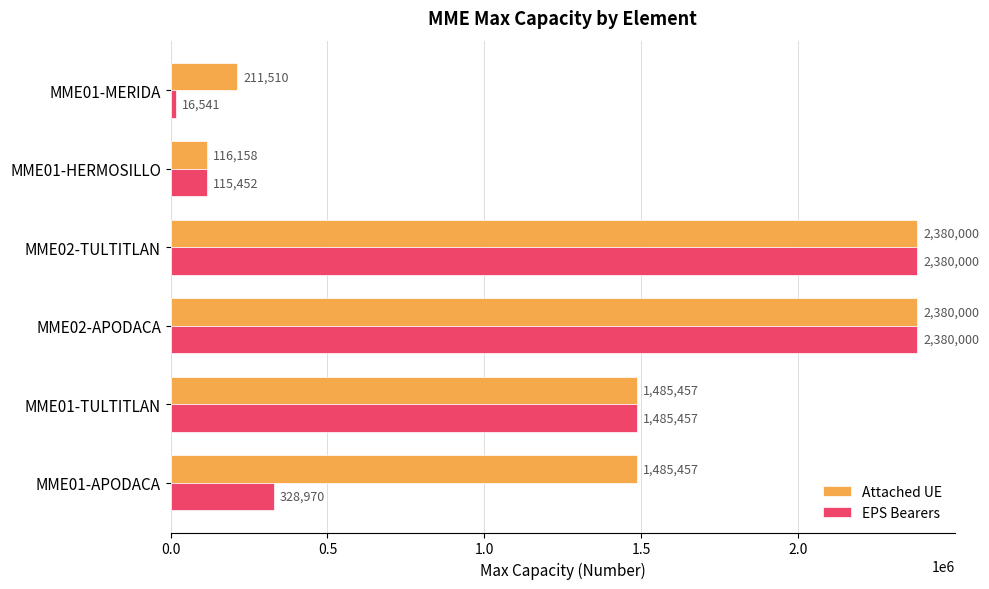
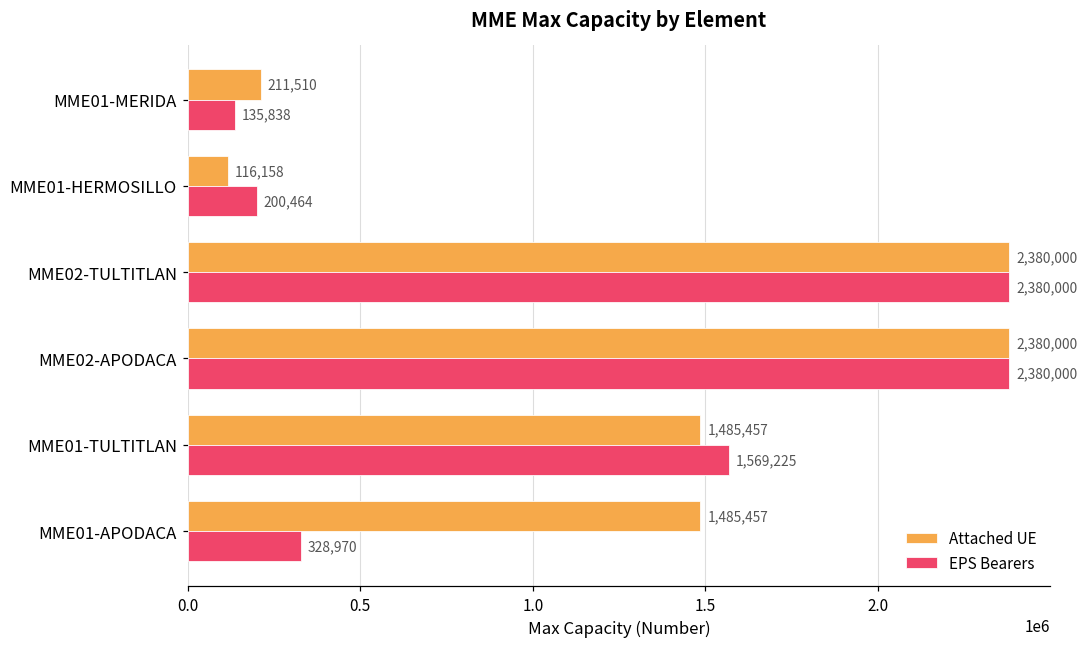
EPS Bearers, MME01-MERIDA: 16,541 -> 135,838
EPS Bearers, MME01-HERMOSILLO: 115,452 -> 200,464
EPS Bearers, MME01-TULTITLAN: 1,485,457 -> 1,569,225
